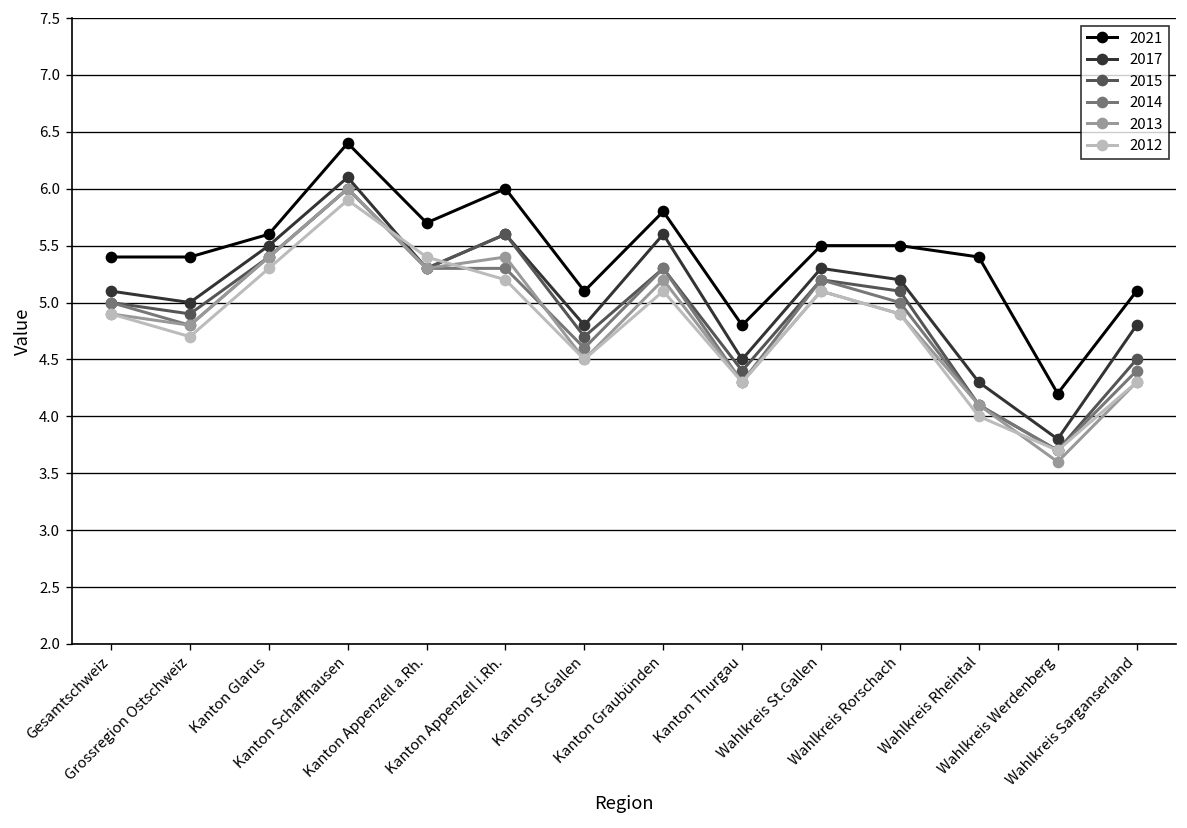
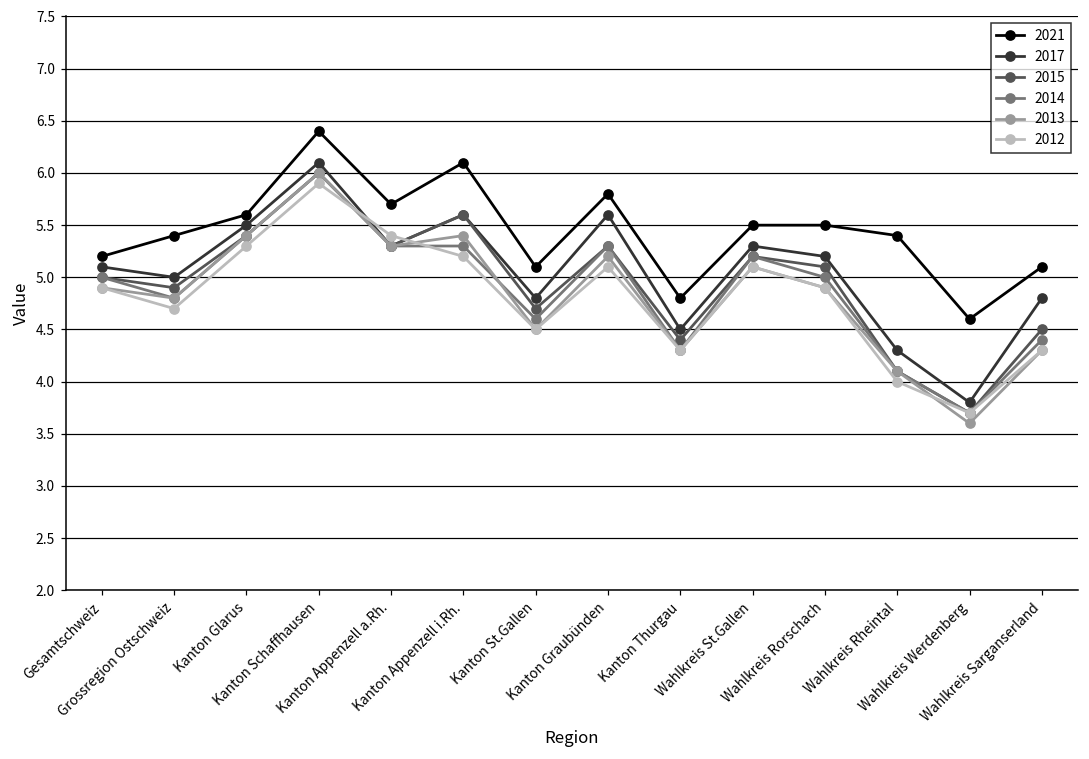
2021, Gesamtschweiz: 5.4 -> 5.2
2021, Kanton Appenzell i.Rh.: 6.0 -> 6.1
2021, Wahlkreis Werdenberg: 4.2 -> 4.6
